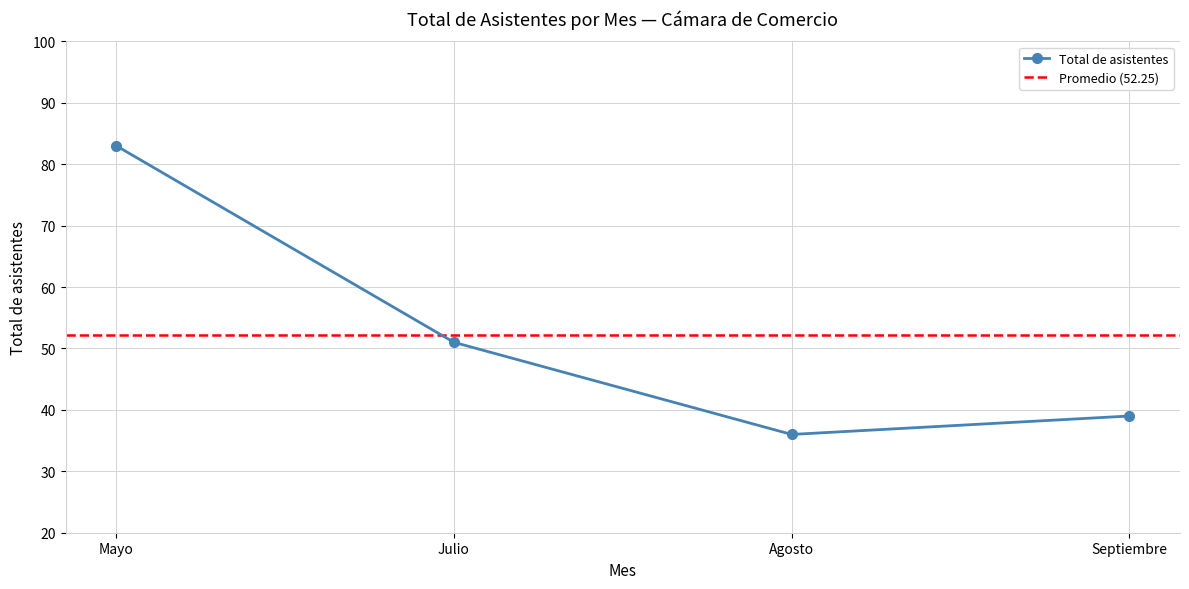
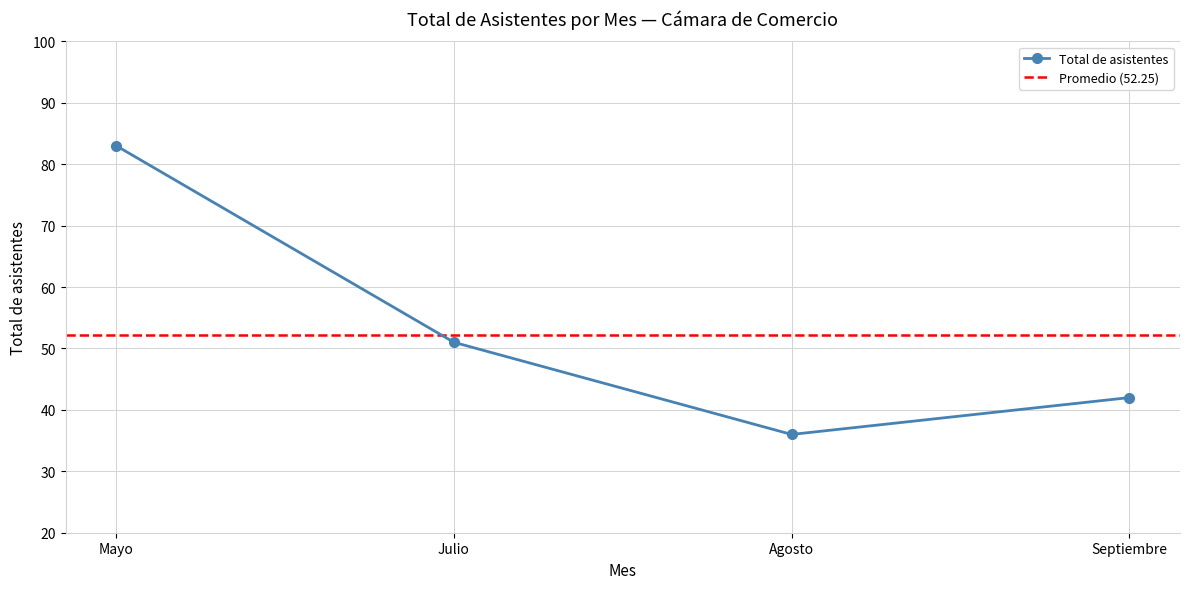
Septiembre: 39 -> 42
